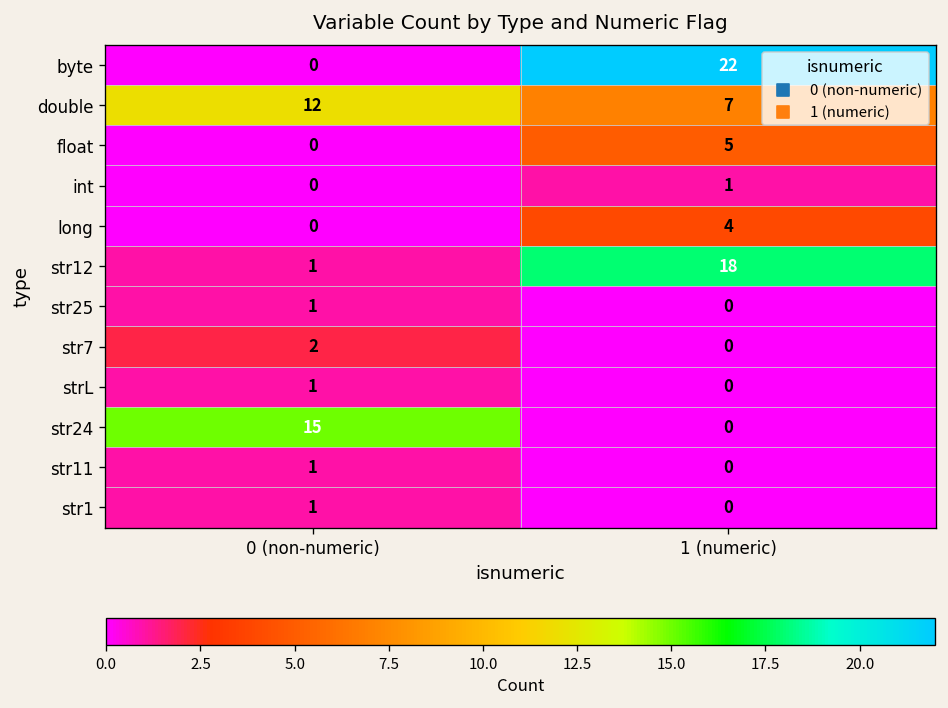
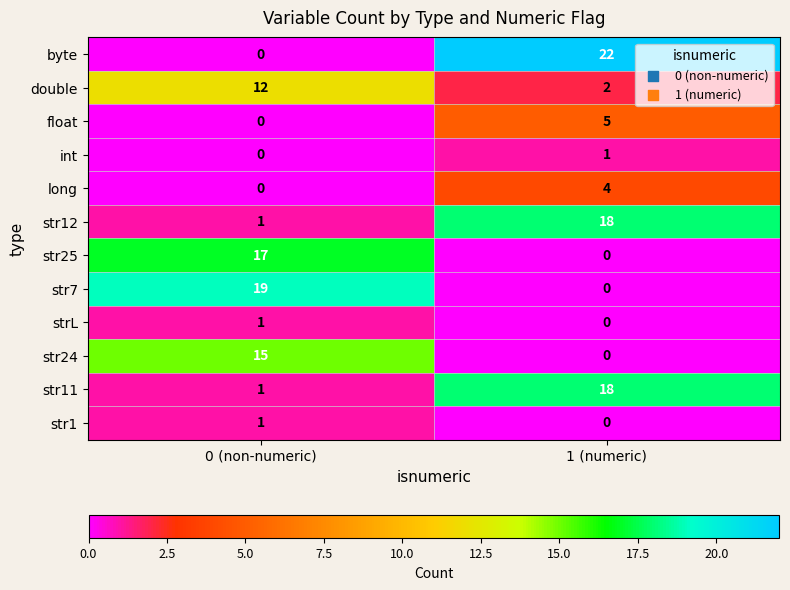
double, 1 (numeric): 7 -> 2
str25, 0 (non-numeric): 1 -> 17
str7, 0 (non-numeric): 2 -> 19
str11, 1 (numeric): 0 -> 18
